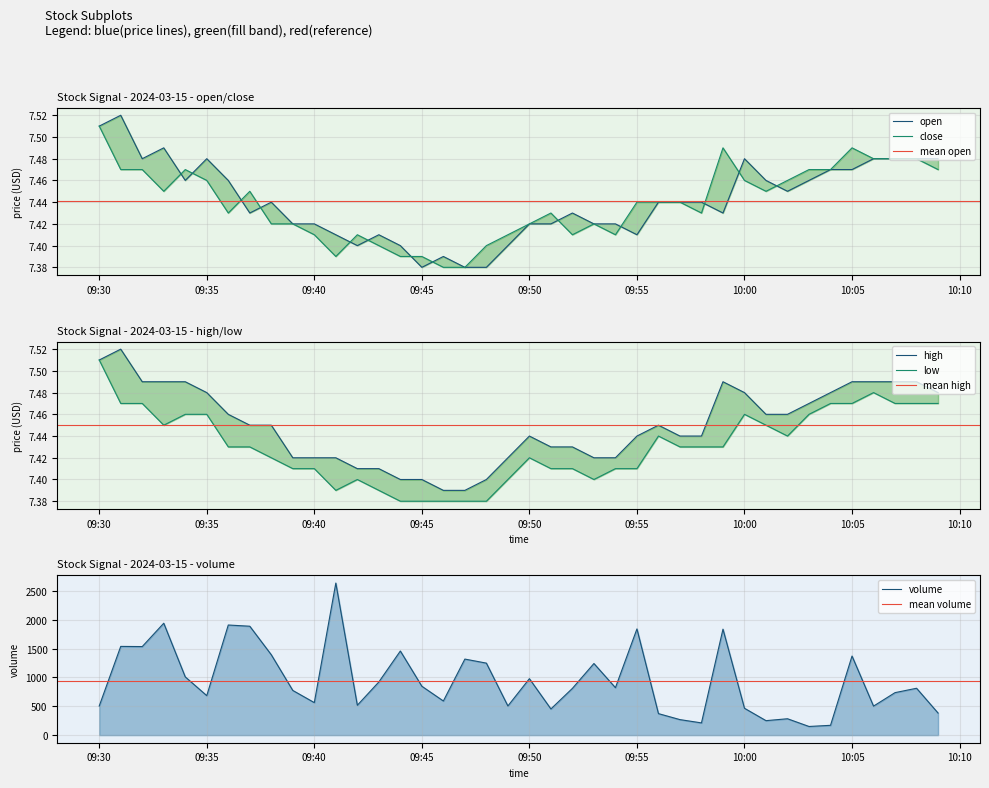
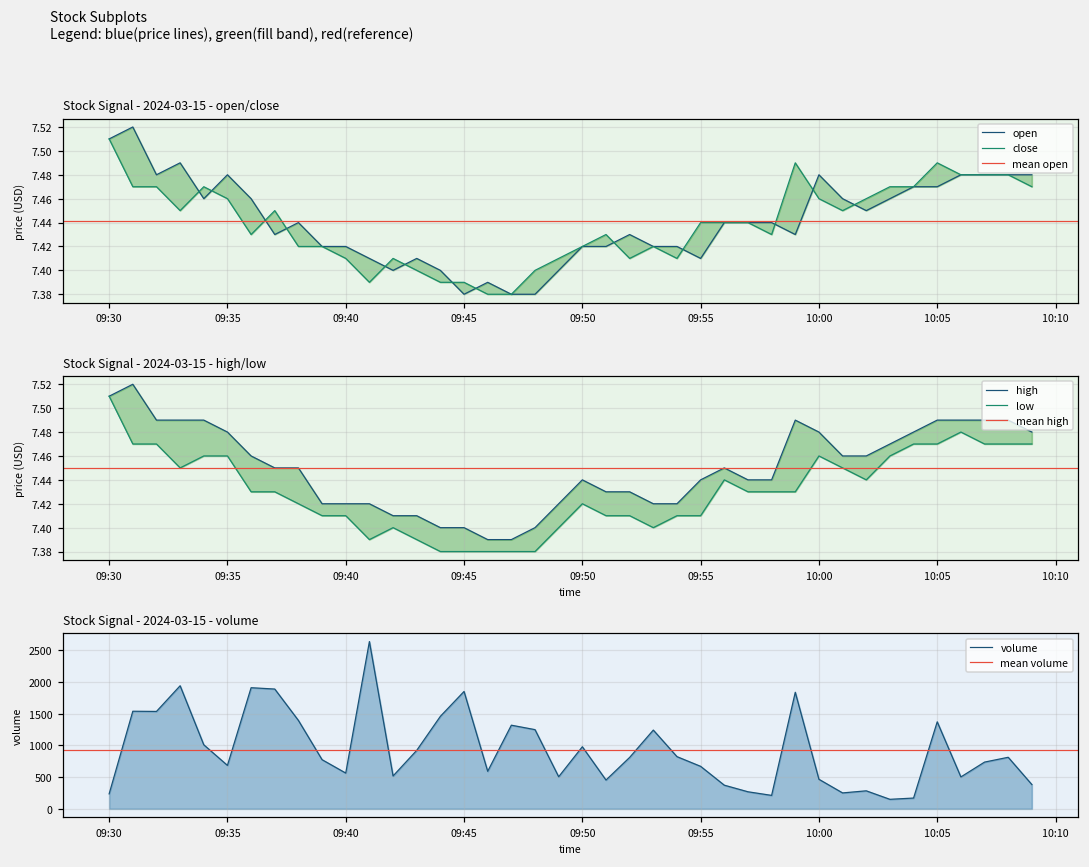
Stock Signal - 2024-03-15 - volume, 09:30: 500 -> 200
Stock Signal - 2024-03-15 - volume, 09:45: 800 -> 1900
Stock Signal - 2024-03-15 - volume, 09:55: 1800 -> 700
